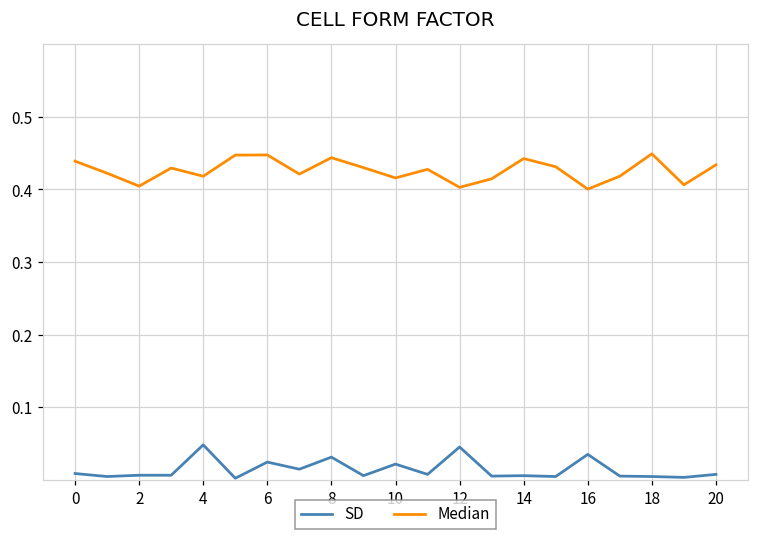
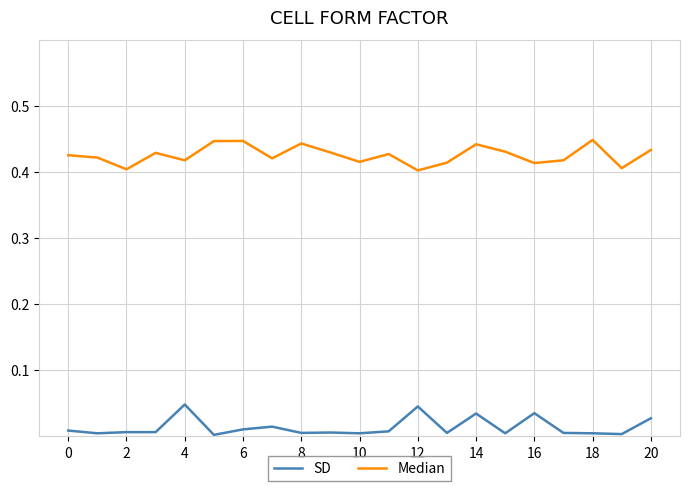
Median, 0: 0.44 -> 0.43
SD, 6: 0.02 -> 0.01
SD, 8: 0.03 -> 0.01
SD, 10: 0.02 -> 0.00
SD, 14: 0.01 -> 0.03
Median, 16: 0.40 -> 0.41
SD, 20: 0.01 -> 0.03
